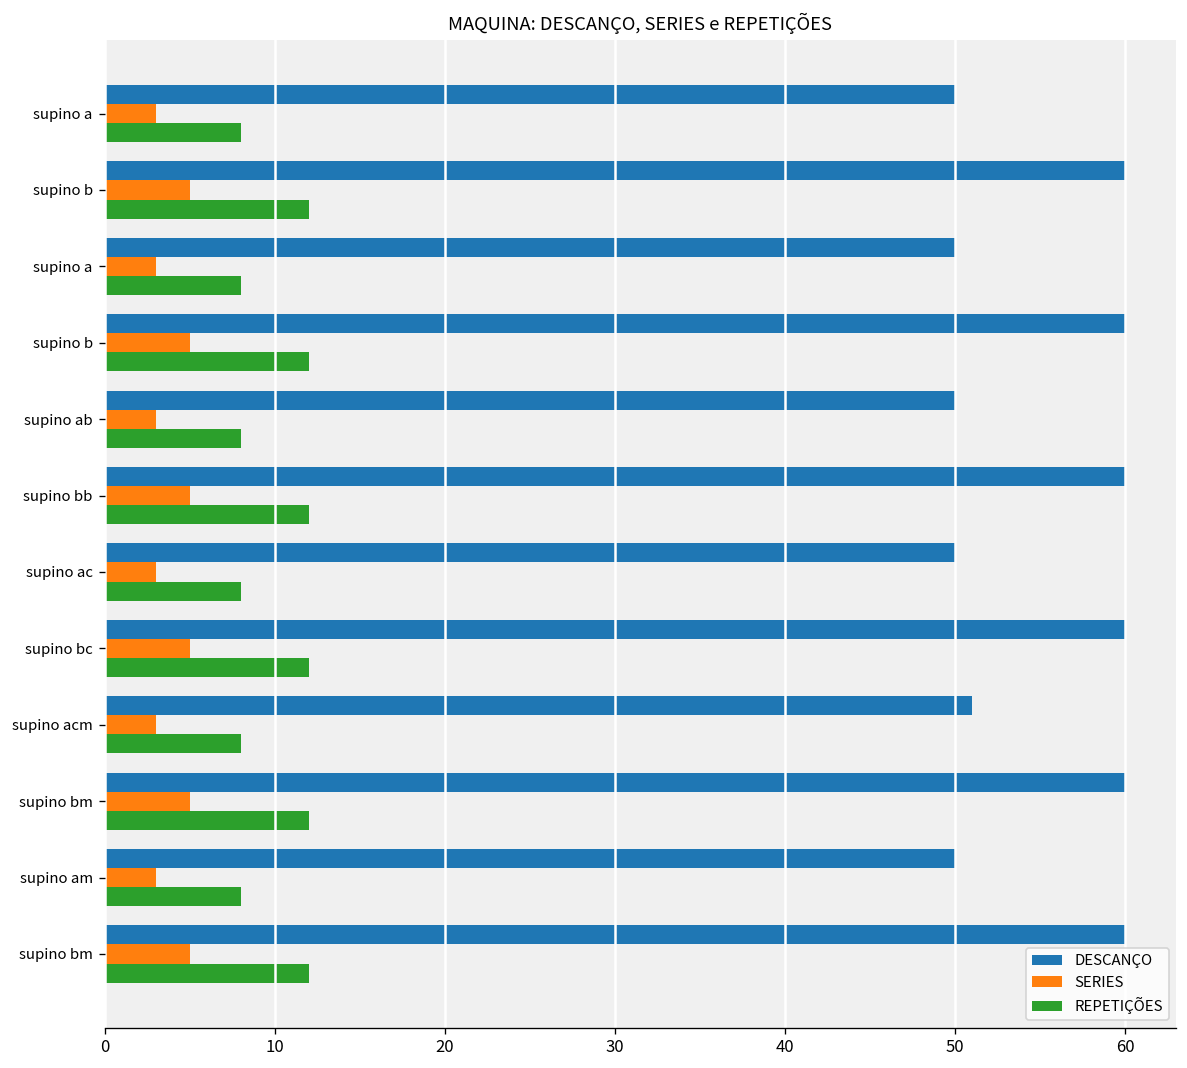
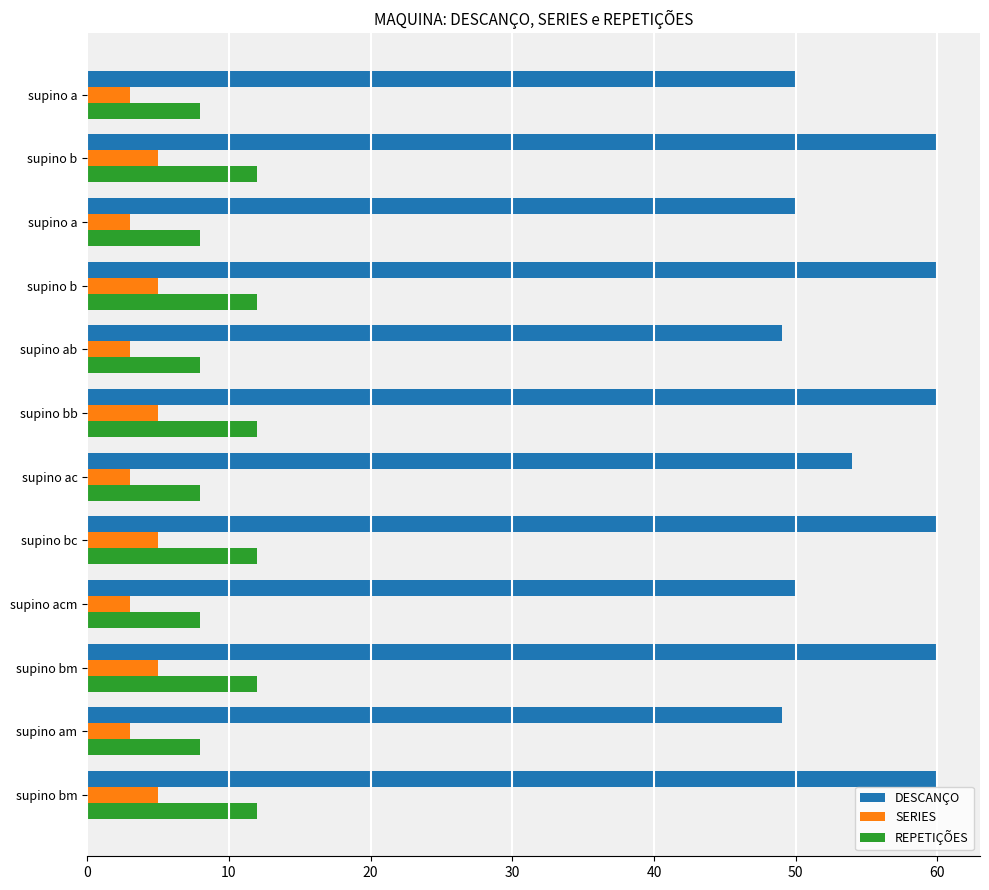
DESCANÇO, supino ab: 50 -> 49
DESCANÇO, supino ac: 50 -> 54
DESCANÇO, supino acm: 51 -> 50
DESCANÇO, supino am: 50 -> 49
